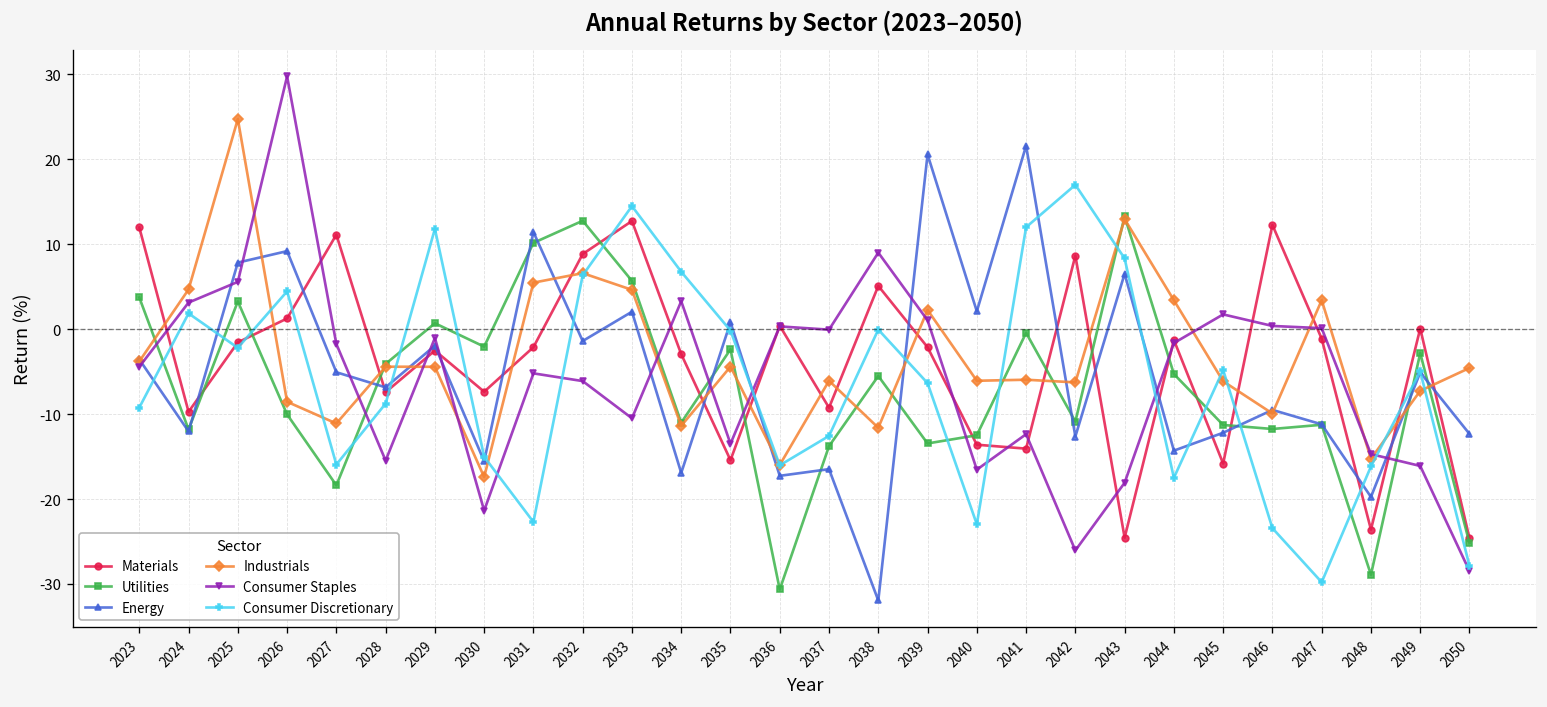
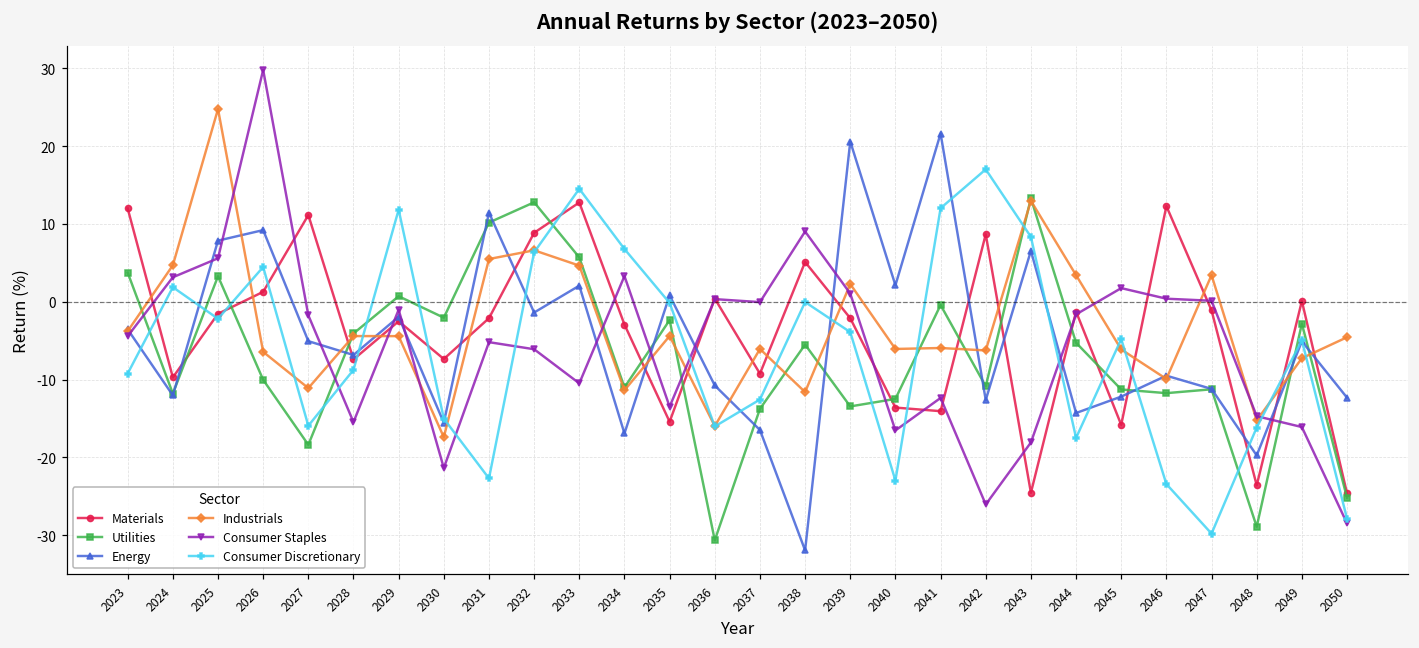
Industrials, 2026: -9 -> -6
Energy, 2036: -17 -> -11
Consumer Discretionary, 2039: -6 -> -4
